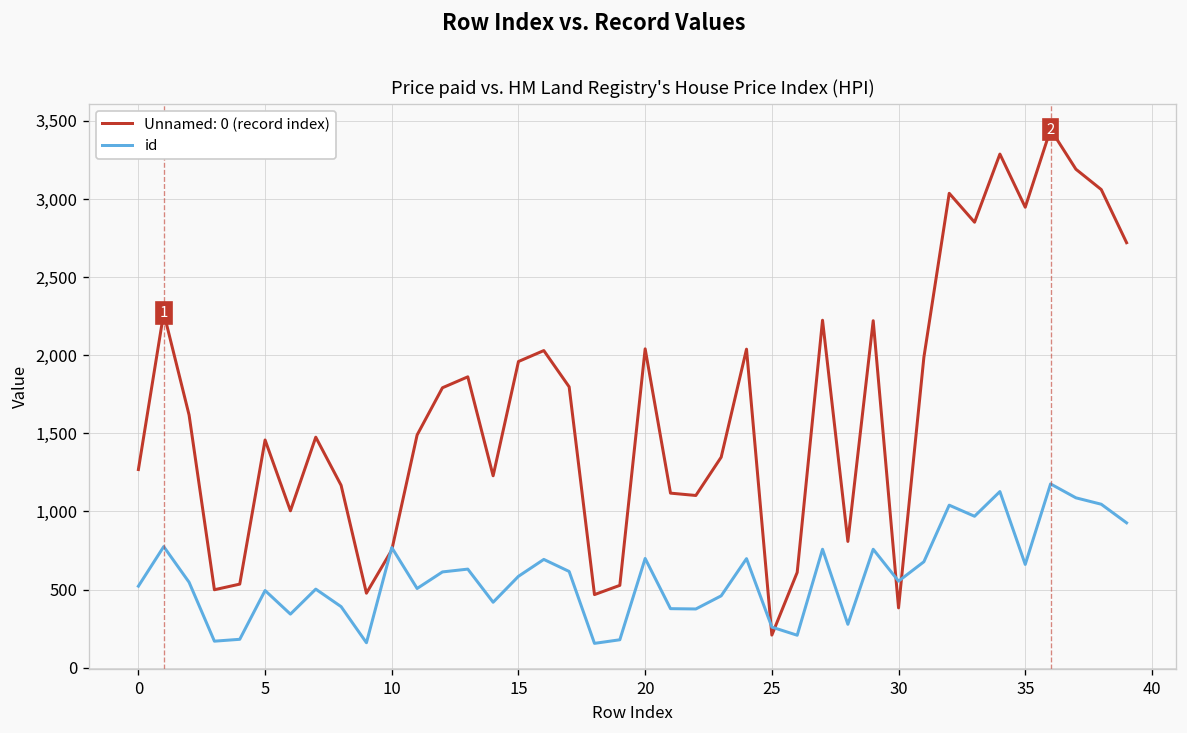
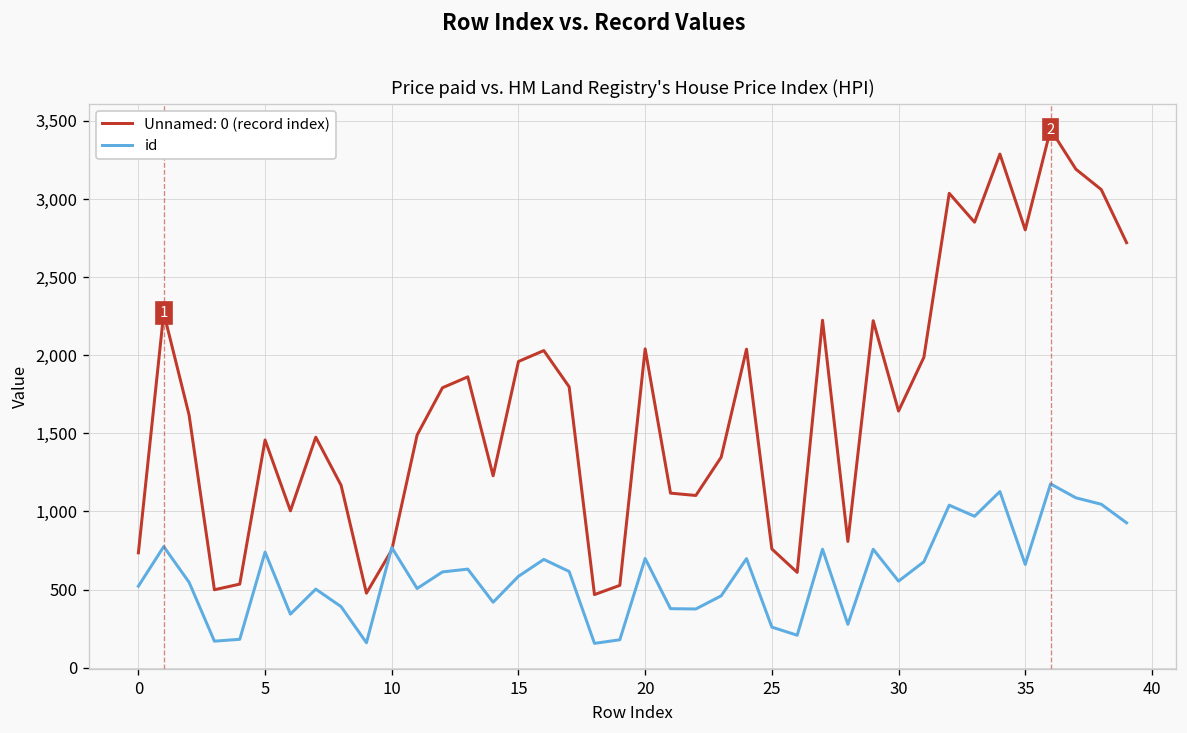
Unnamed: 0 (record index), 0: 1,270 -> 740
id, 5: 490 -> 740
Unnamed: 0 (record index), 25: 210 -> 760
Unnamed: 0 (record index), 30: 380 -> 1,640
Unnamed: 0 (record index), 35: 2,950 -> 2,800
